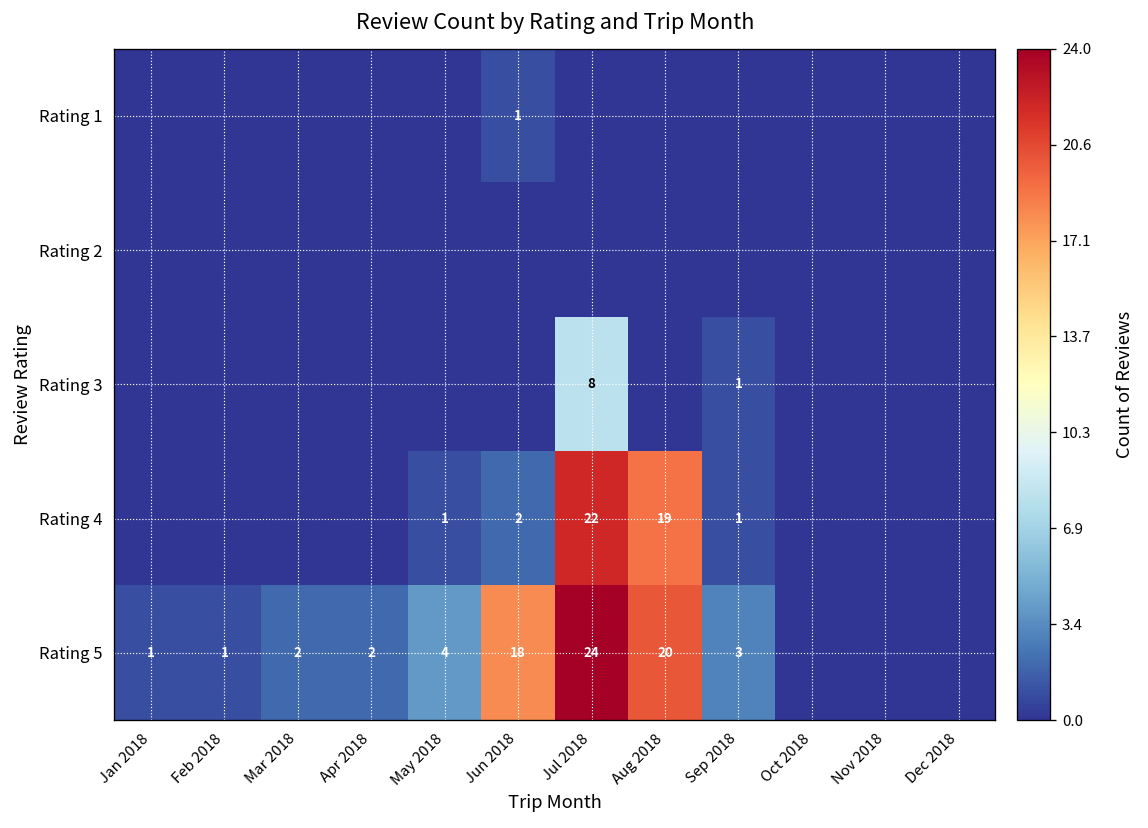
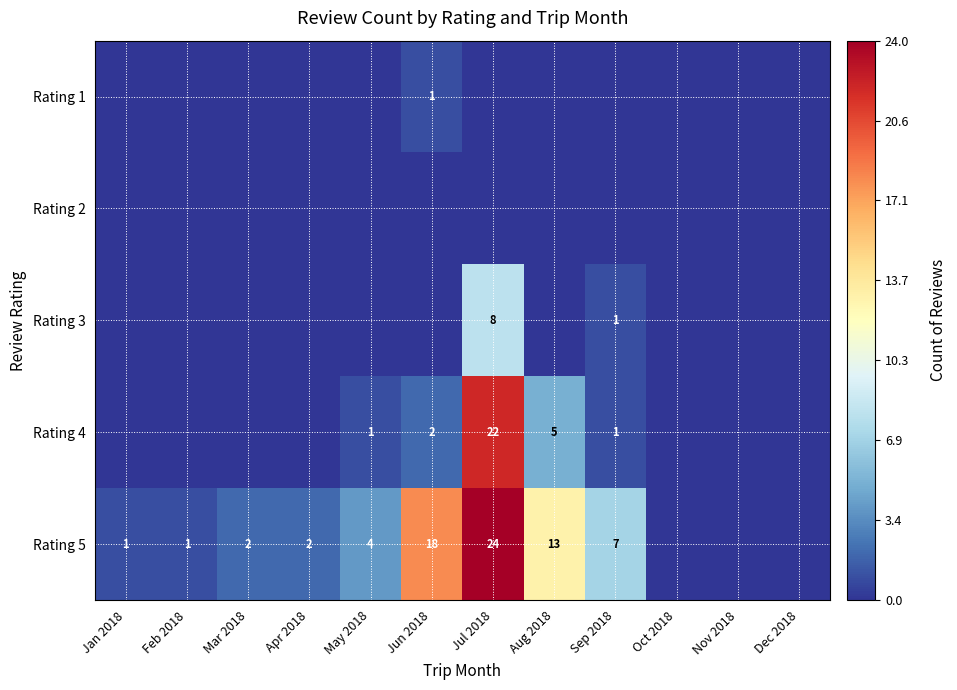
Rating 4, Aug 2018: 19 -> 5
Rating 5, Aug 2018: 20 -> 13
Rating 5, Sep 2018: 3 -> 7
